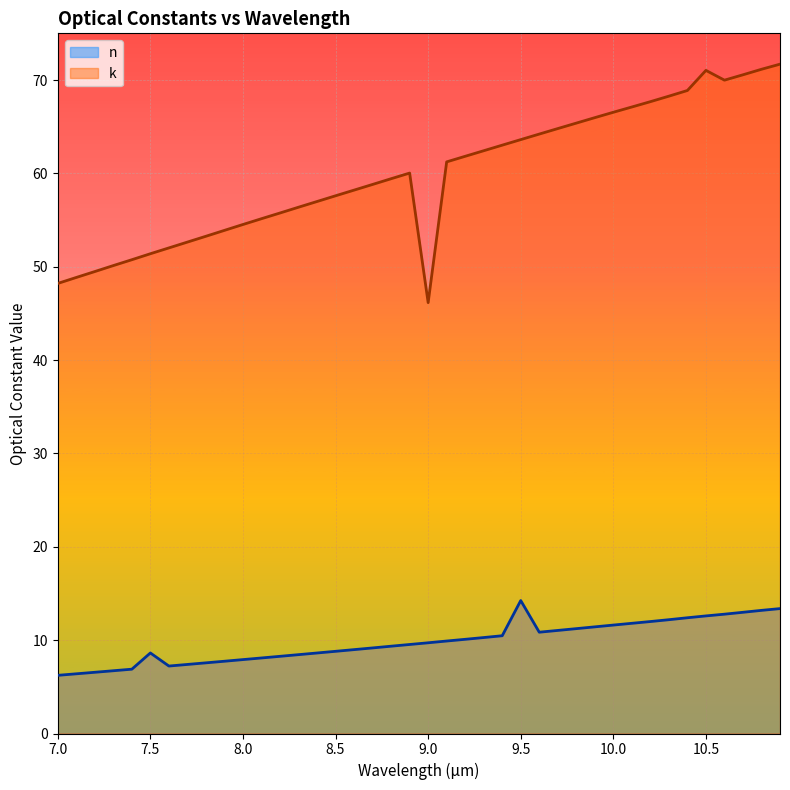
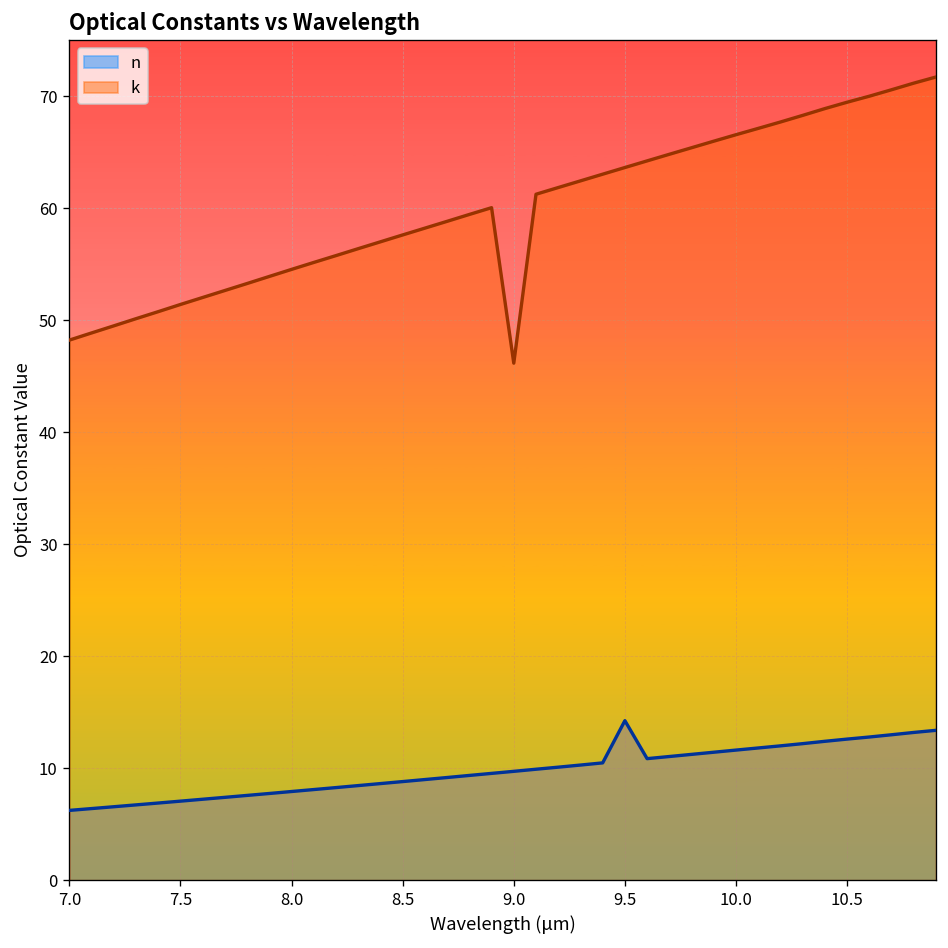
n, 7.5: 9 -> 7
k, 10.5: 71 -> 69
